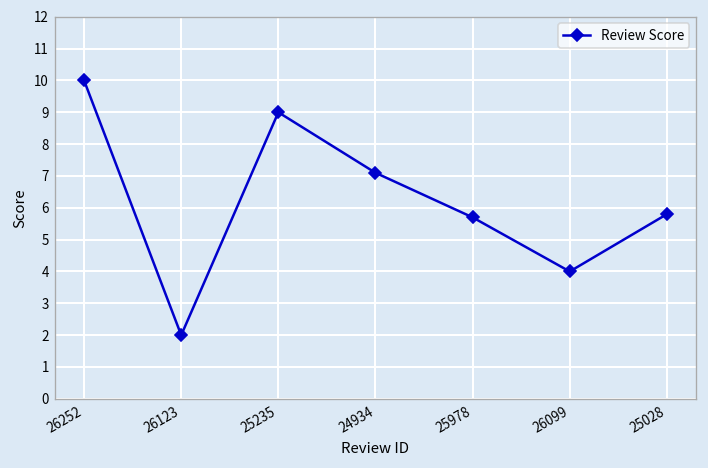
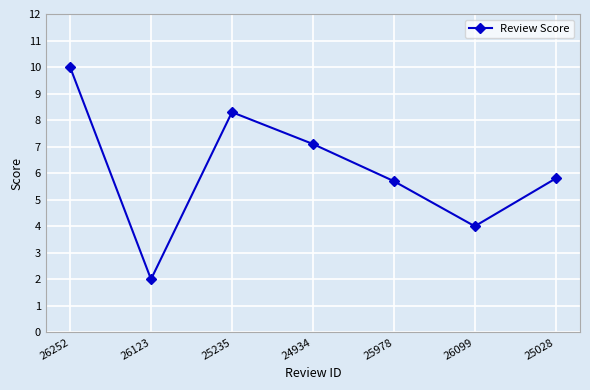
25235: 9.0 -> 8.3
